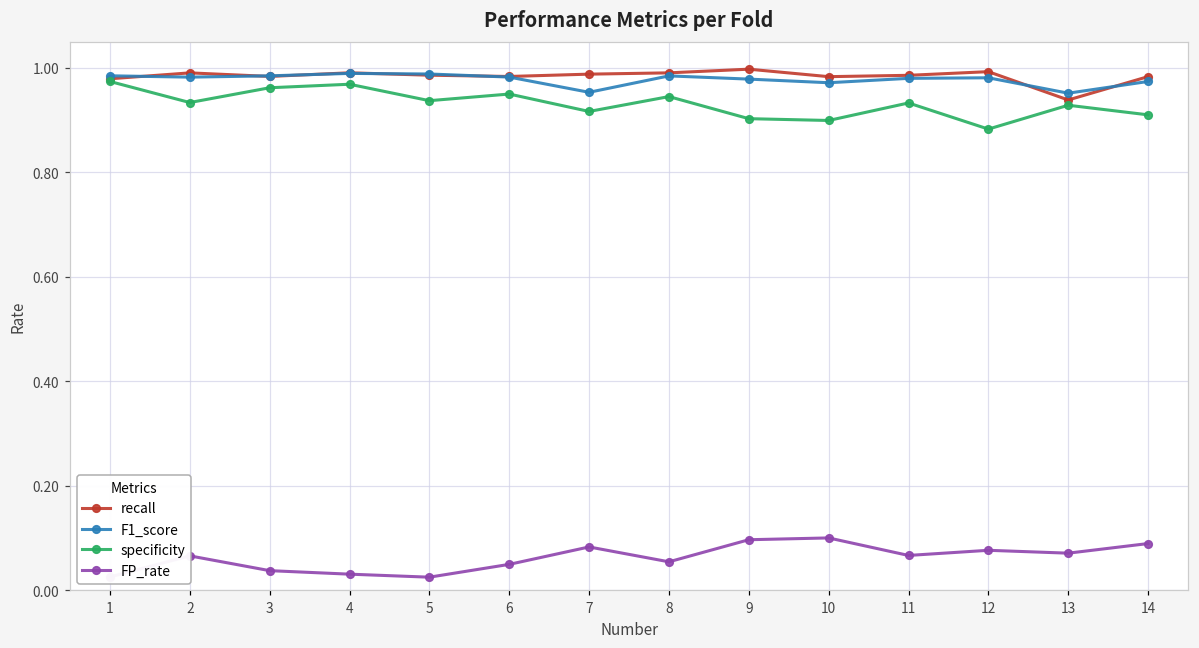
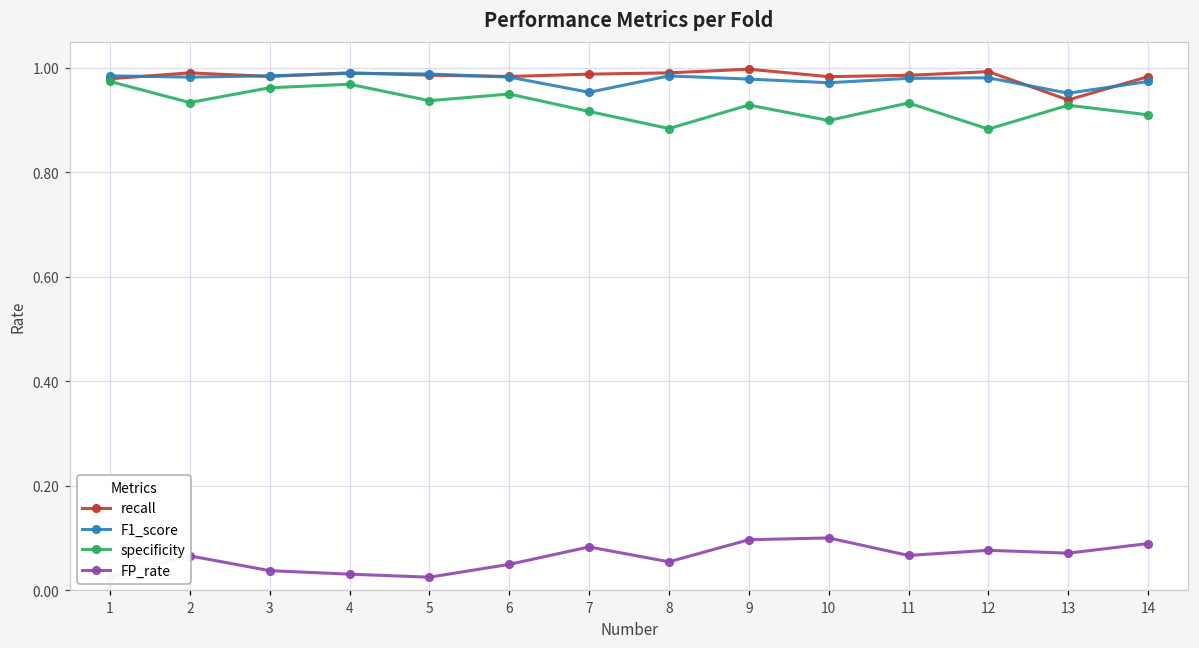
specificity, 8: 0.95 -> 0.88
specificity, 9: 0.90 -> 0.93
